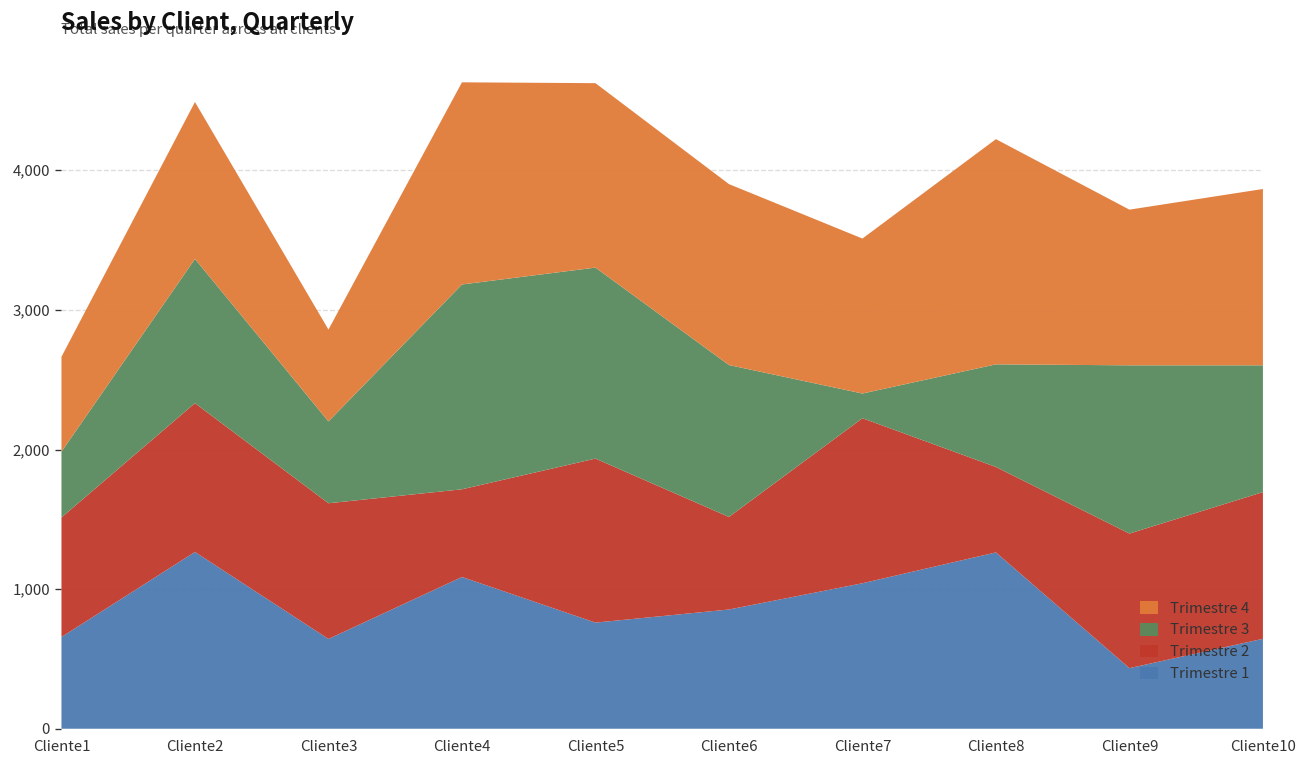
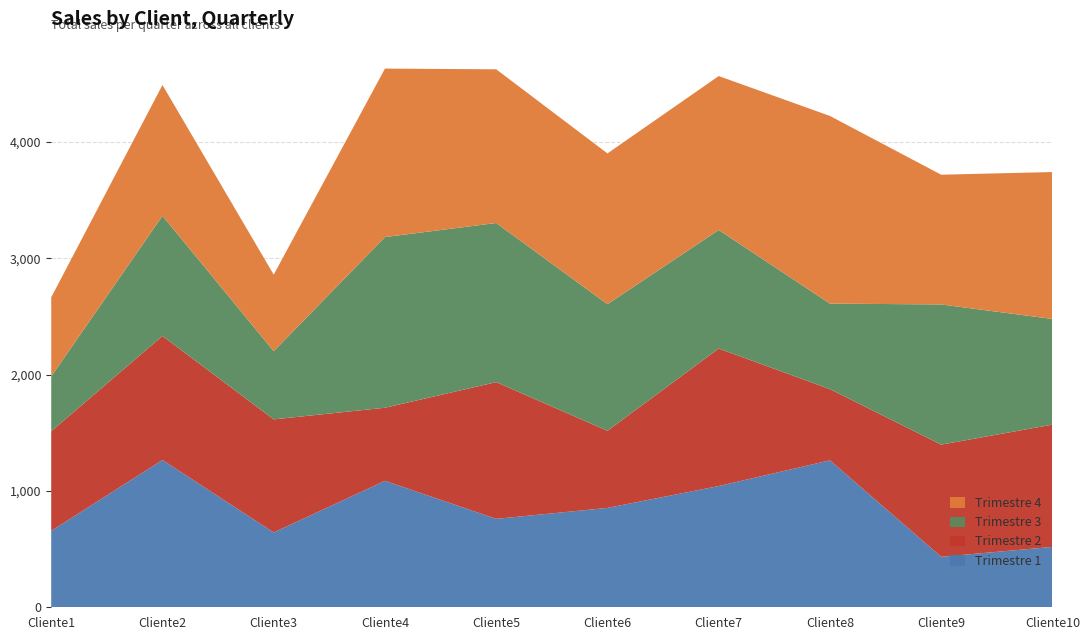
Trimestre 3, Cliente7: 180 -> 1,020
Trimestre 4, Cliente7: 1,110 -> 1,320
Trimestre 1, Cliente10: 640 -> 520
